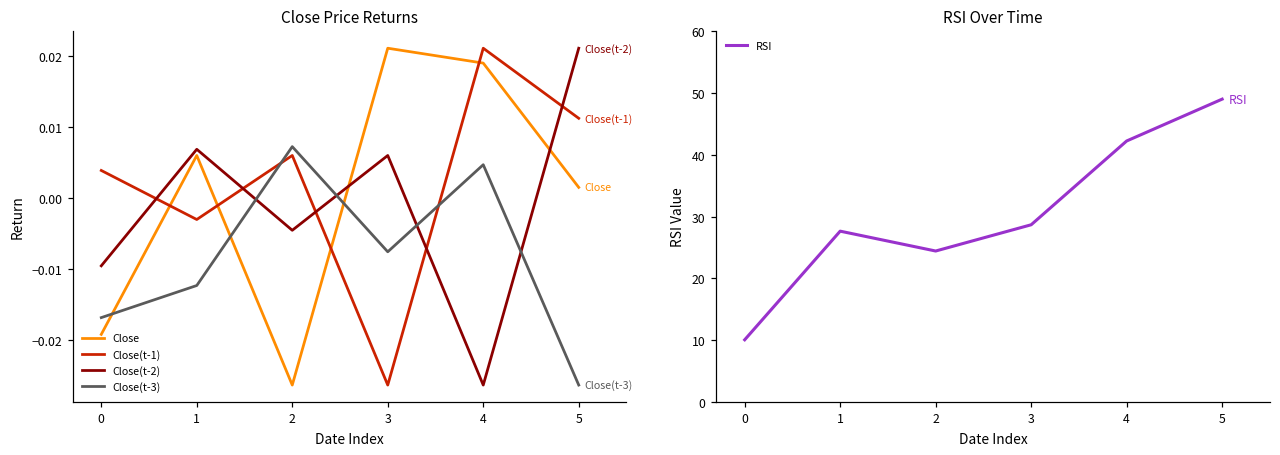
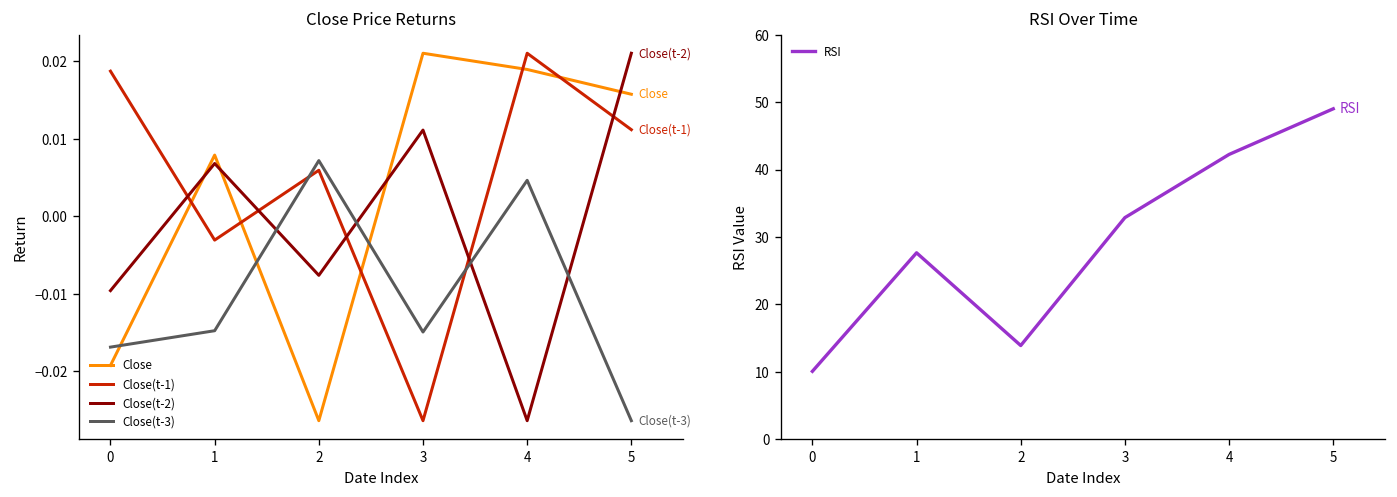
Close Price Returns, Close(t-1), 0: 0.004 -> 0.019
Close Price Returns, Close, 1: 0.006 -> 0.008
Close Price Returns, Close(t-3), 1: -0.012 -> -0.015
Close Price Returns, Close(t-2), 2: -0.005 -> -0.008
Close Price Returns, Close(t-2), 3: 0.006 -> 0.011
Close Price Returns, Close(t-3), 3: -0.008 -> -0.015
Close Price Returns, Close, 5: 0.001 -> 0.016
RSI Over Time, 2: 24 -> 14
RSI Over Time, 3: 29 -> 33
